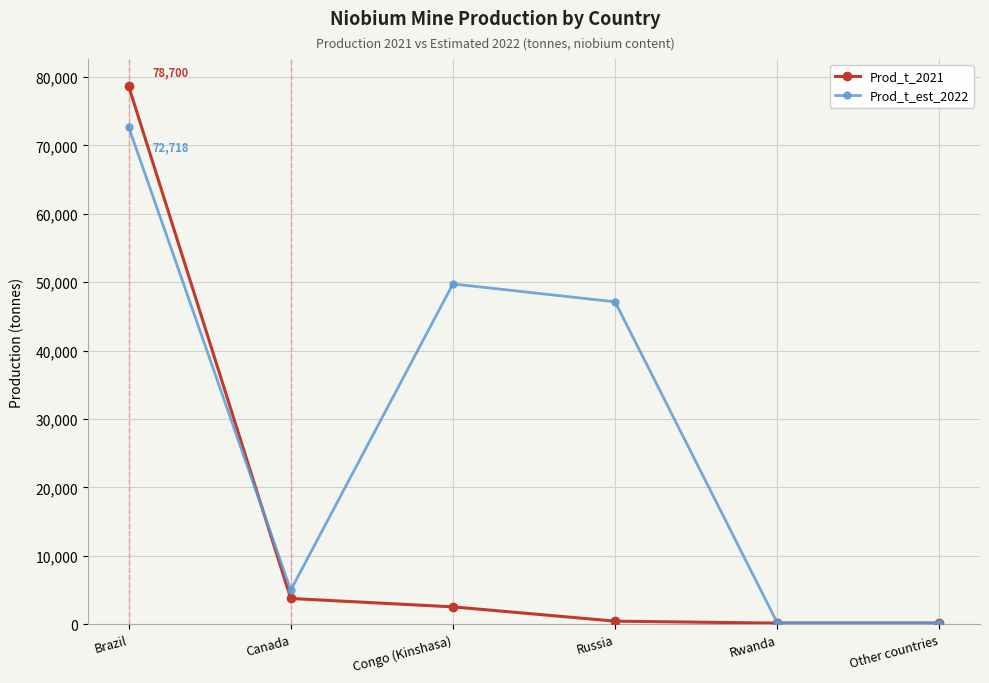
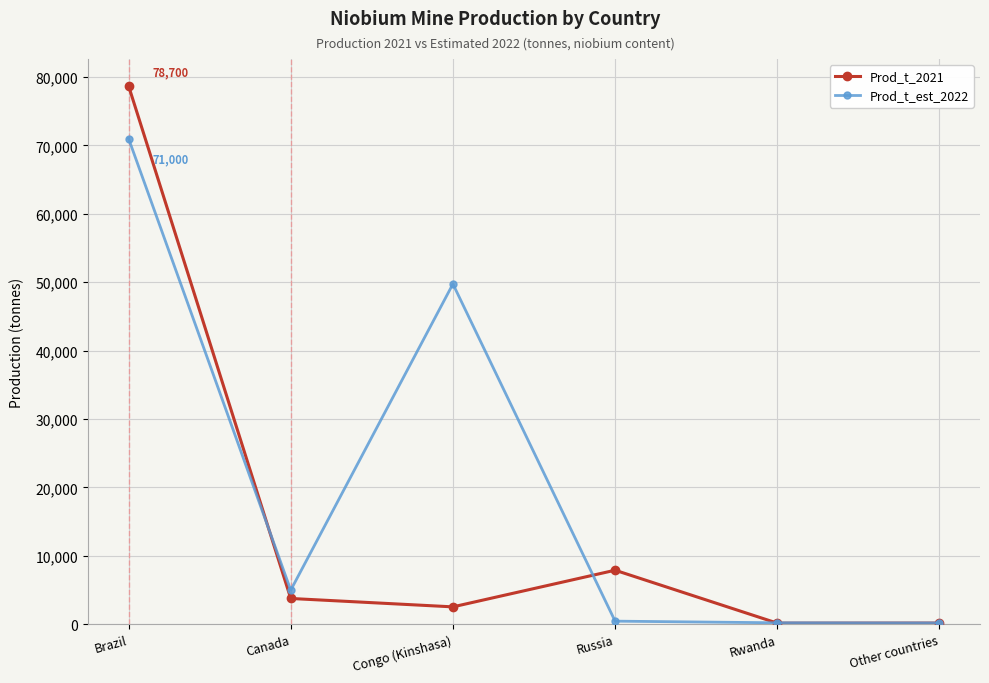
Prod_t_est_2022, Brazil: 72,718 -> 71,000
Prod_t_2021, Russia: 0 -> 8,000
Prod_t_est_2022, Russia: 47,000 -> 0
